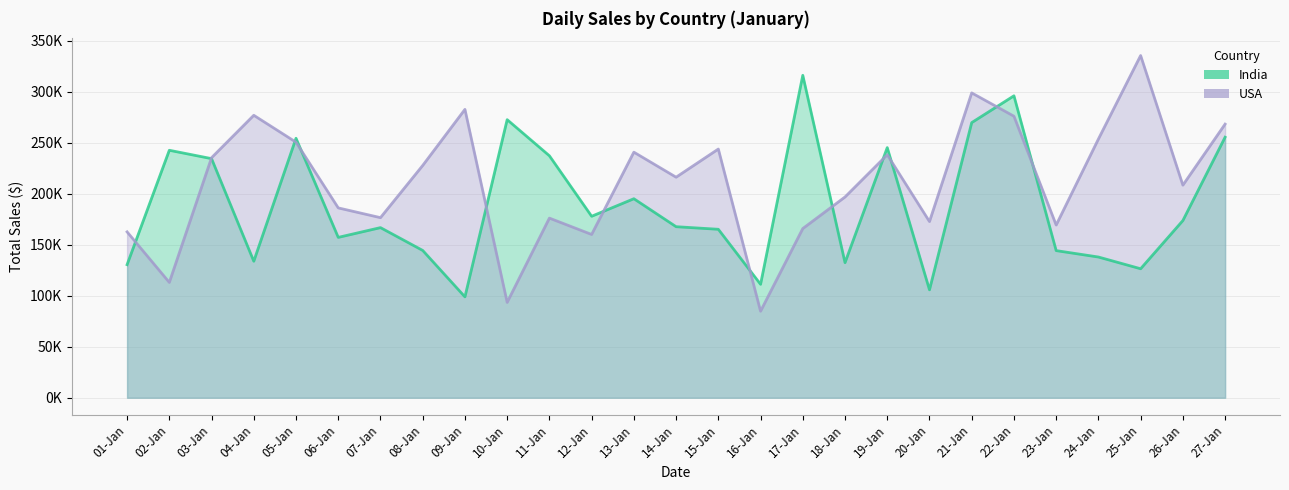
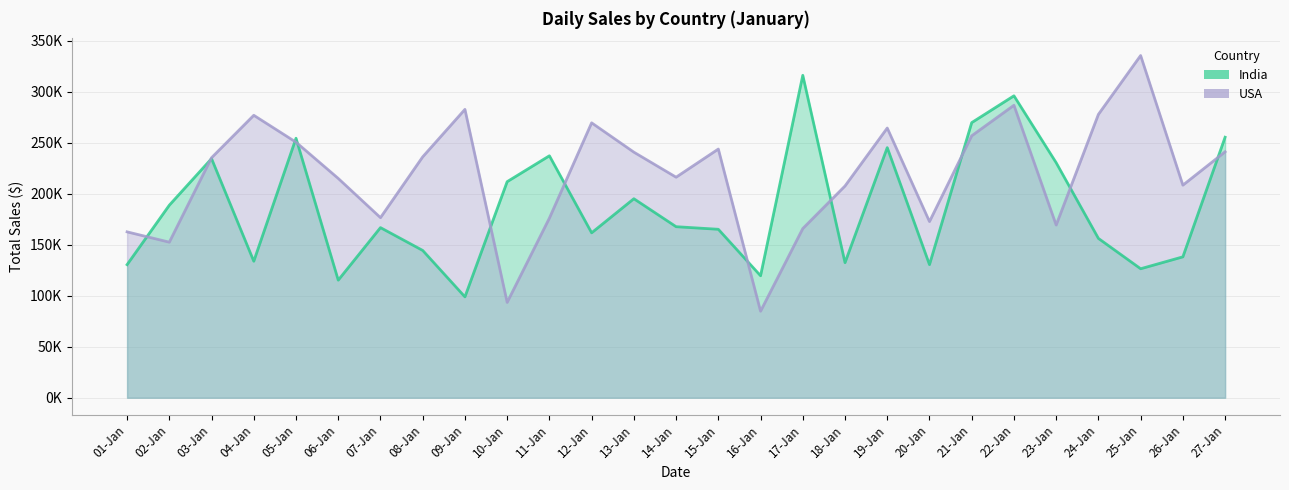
India, 02-Jan: 243000 -> 189000
USA, 02-Jan: 113000 -> 153000
India, 06-Jan: 157000 -> 115000
USA, 06-Jan: 186000 -> 215000
USA, 08-Jan: 228000 -> 236000
India, 10-Jan: 273000 -> 212000
India, 12-Jan: 178000 -> 162000
USA, 12-Jan: 160000 -> 270000
India, 16-Jan: 111000 -> 120000
USA, 18-Jan: 197000 -> 208000
USA, 19-Jan: 238000 -> 264000
India, 20-Jan: 106000 -> 131000
USA, 21-Jan: 299000 -> 257000
USA, 22-Jan: 276000 -> 287000
India, 23-Jan: 144000 -> 230000
India, 24-Jan: 138000 -> 156000
USA, 24-Jan: 254000 -> 278000
India, 26-Jan: 174000 -> 138000
USA, 27-Jan: 268000 -> 241000
